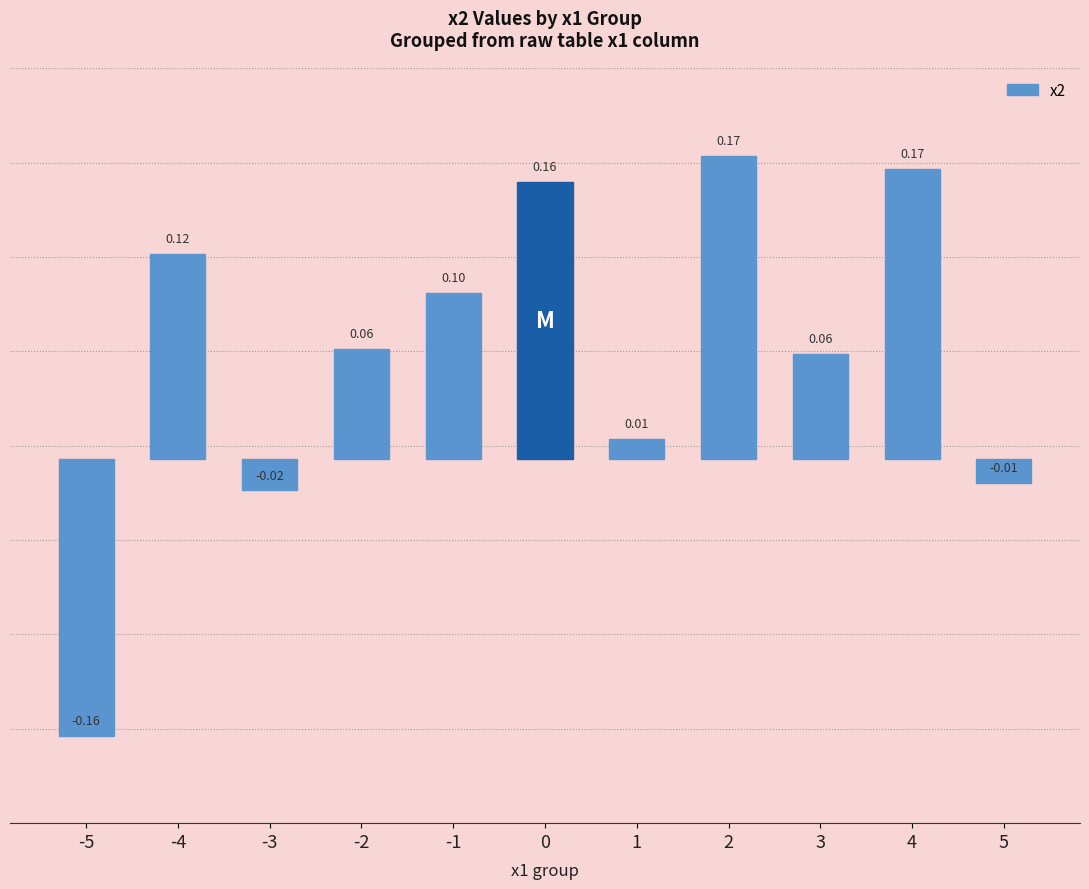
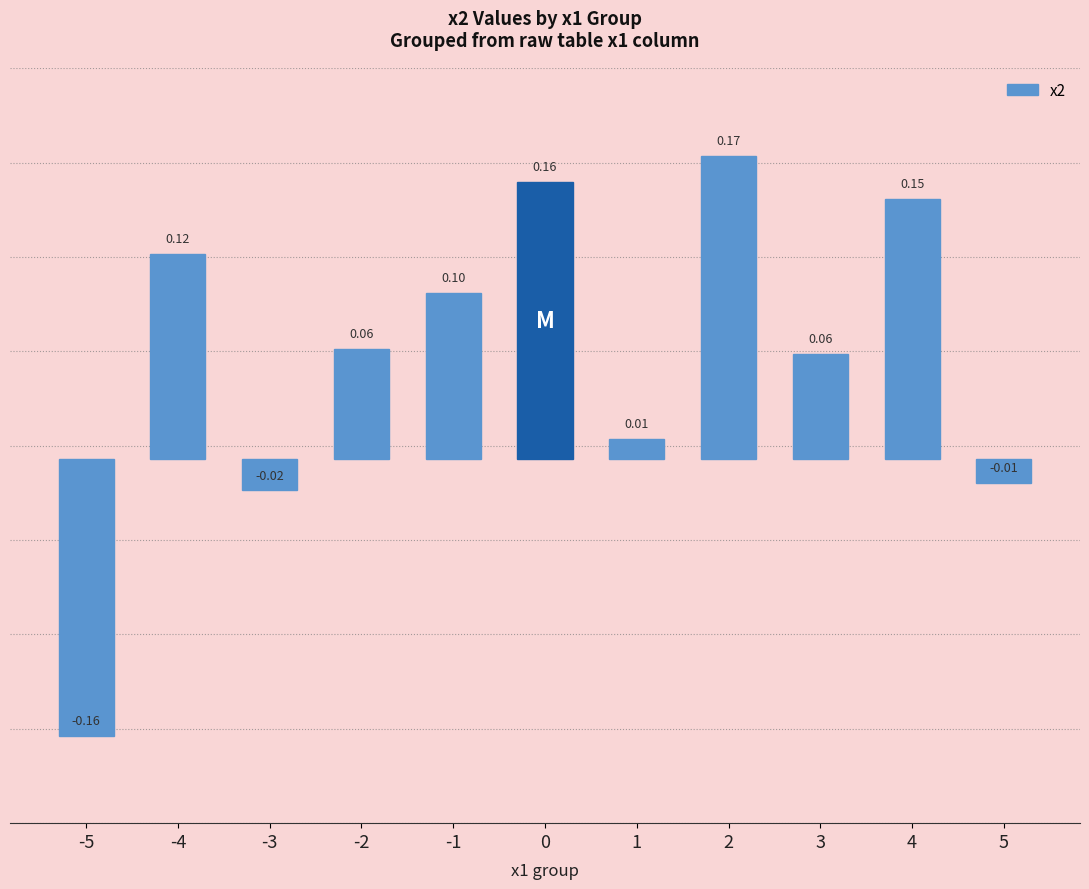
4: 0.17 -> 0.15
